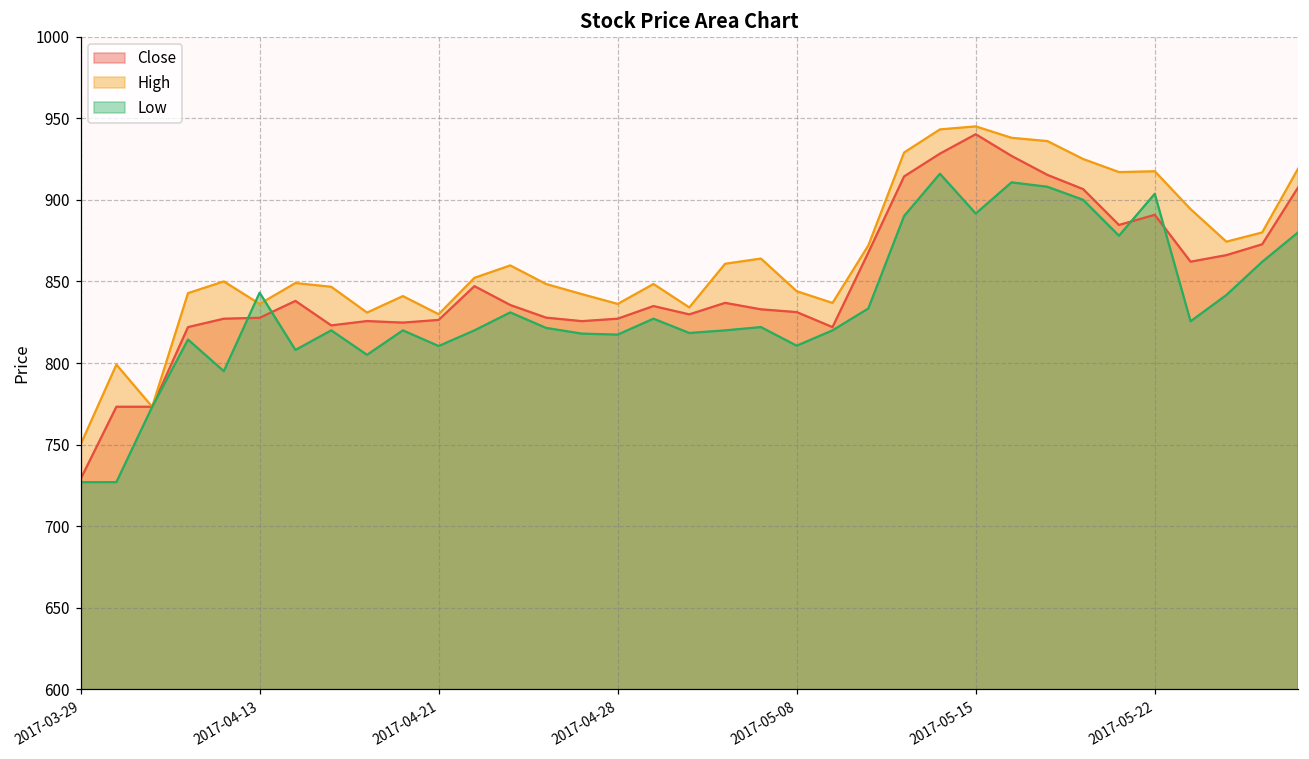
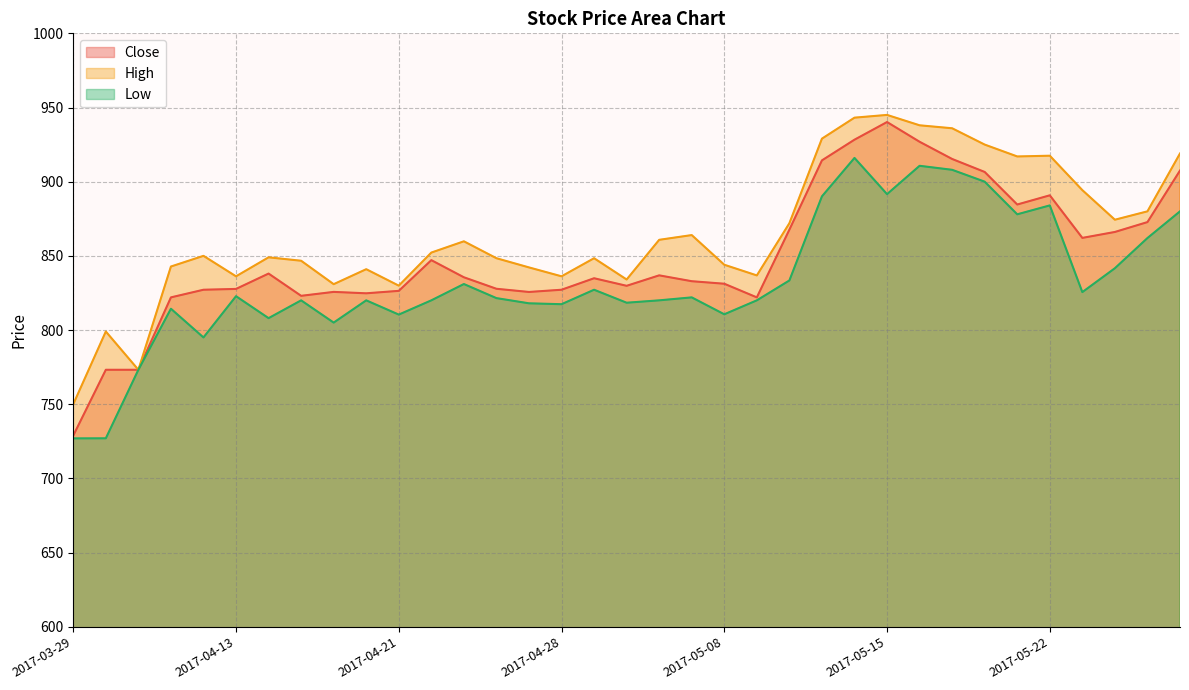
Low, 2017-04-13: 843 -> 823
Low, 2017-05-22: 904 -> 884
